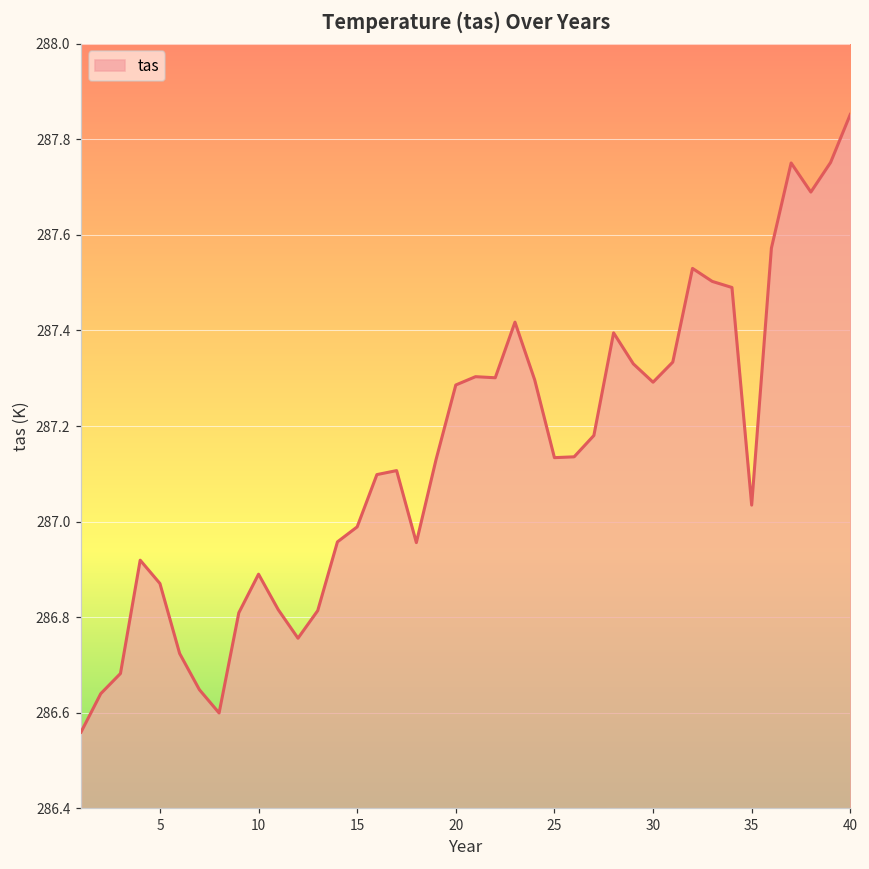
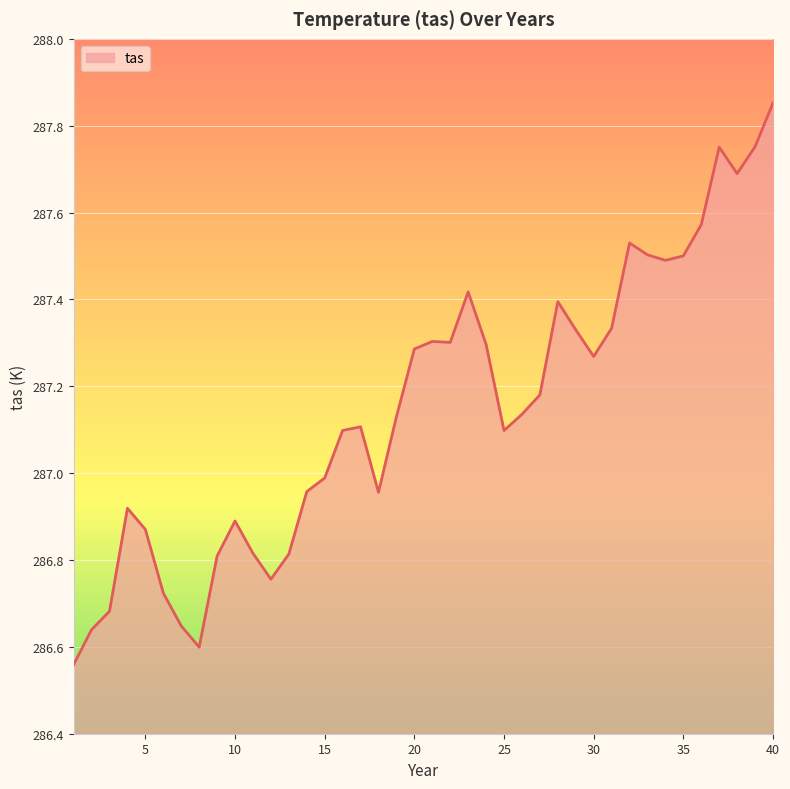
25: 287.13 -> 287.10
30: 287.29 -> 287.27
35: 287.03 -> 287.50
